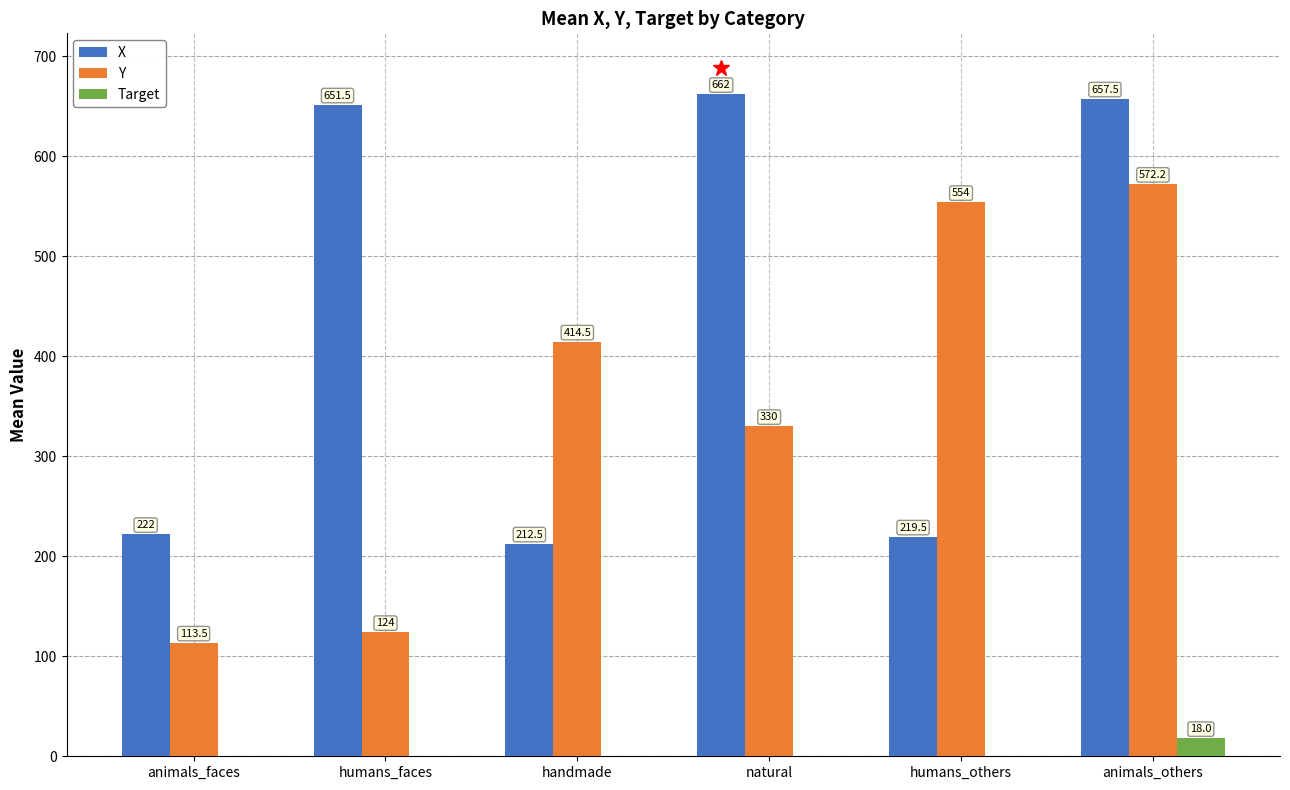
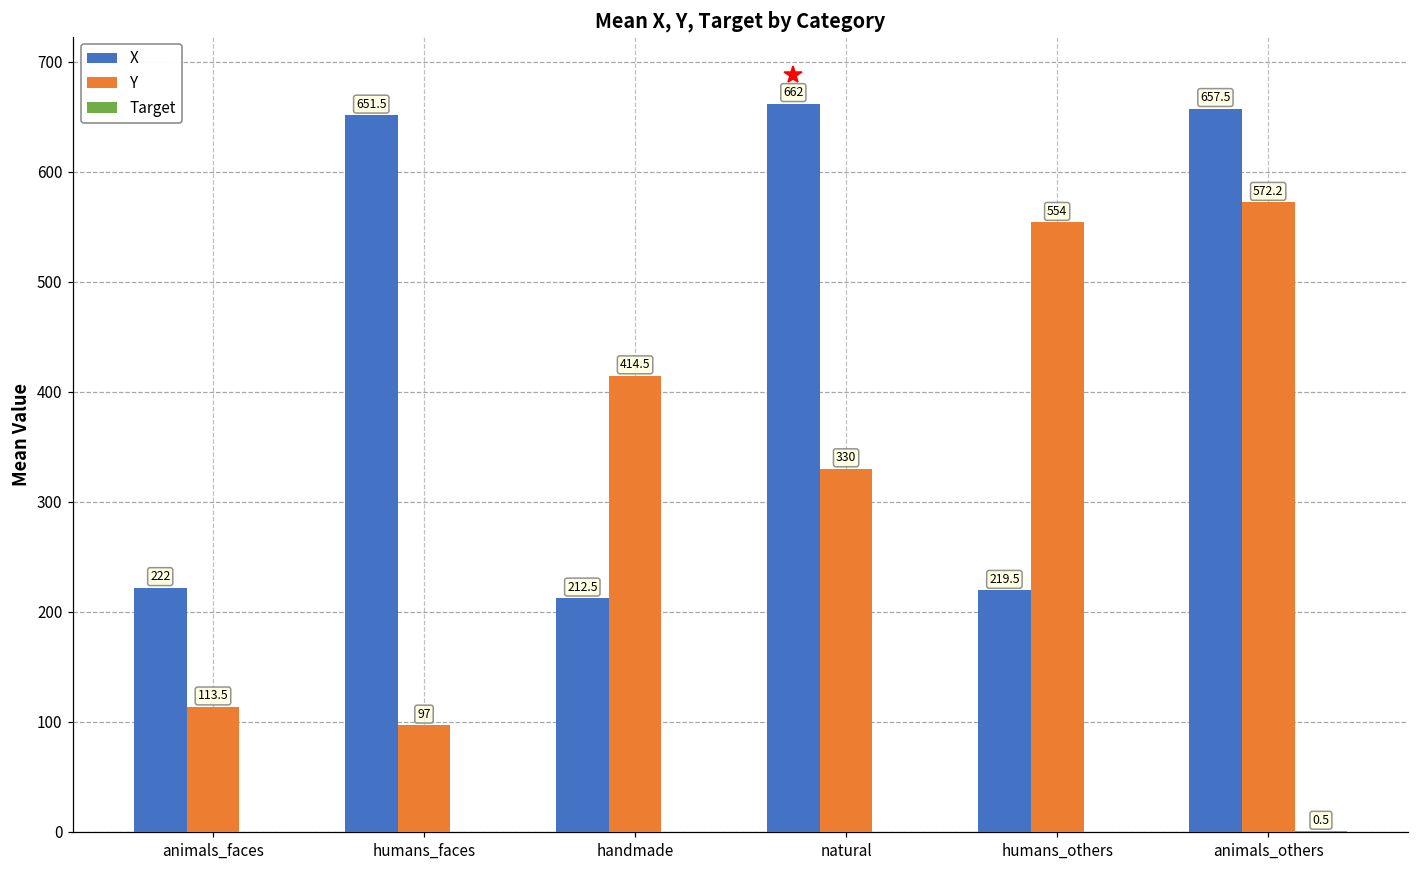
Y, humans_faces: 124 -> 97
Target, animals_others: 18.0 -> 0.5
